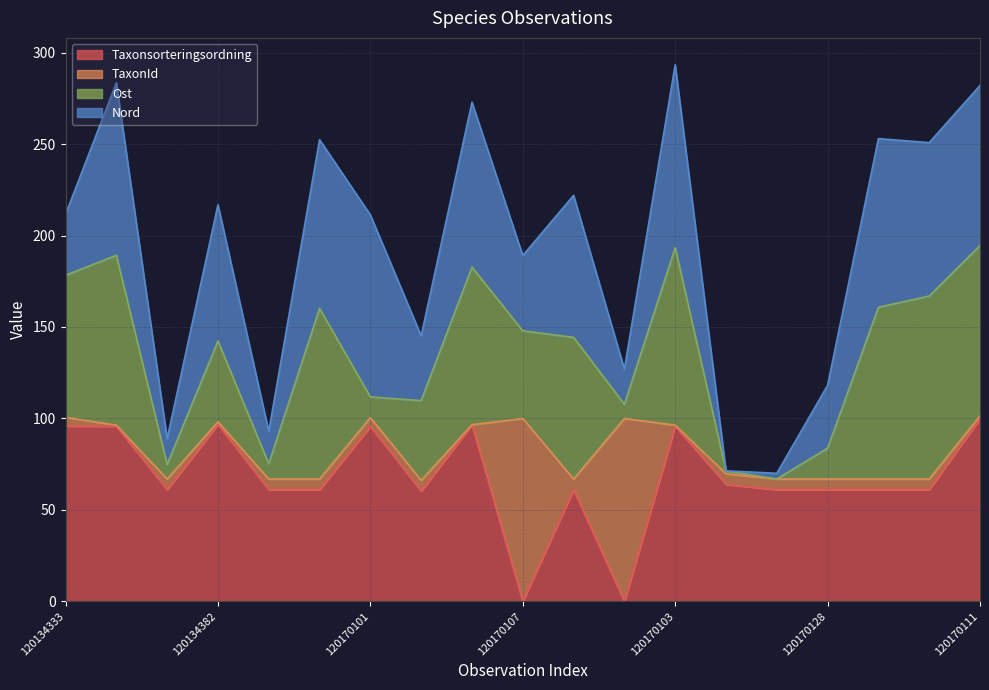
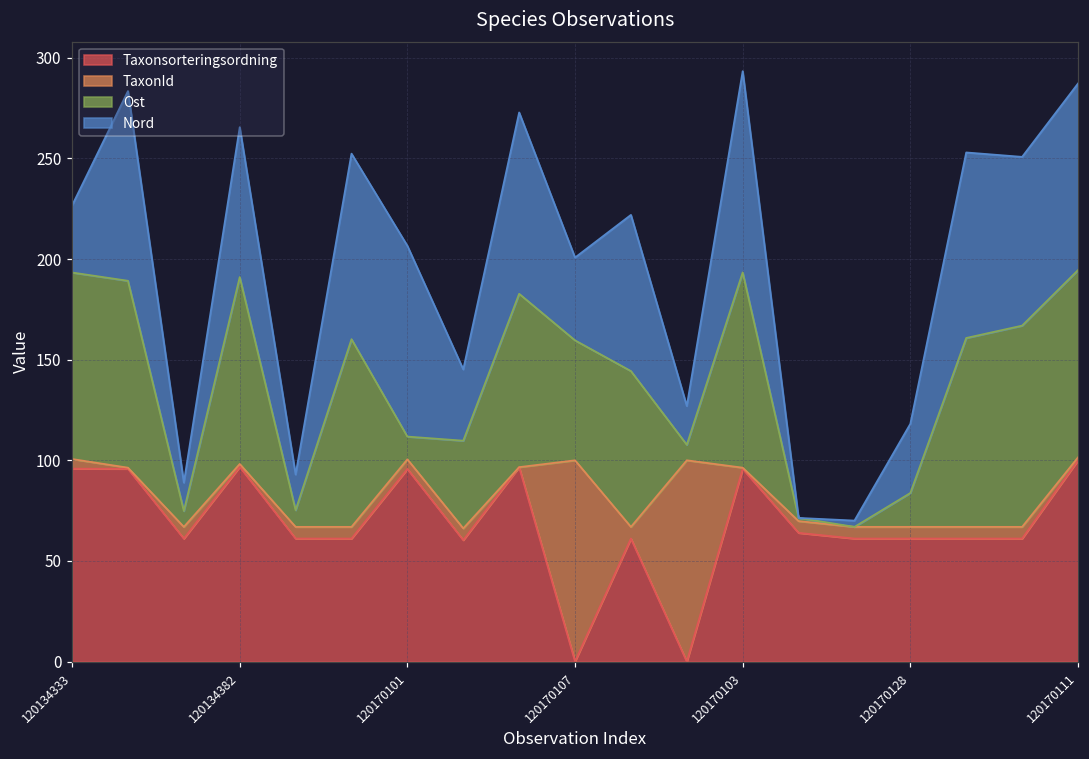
Ost, 120134333: 78 -> 93
Ost, 120134382: 44 -> 93
Nord, 120170101: 99 -> 95
Ost, 120170107: 48 -> 60
Nord, 120170111: 87 -> 93
